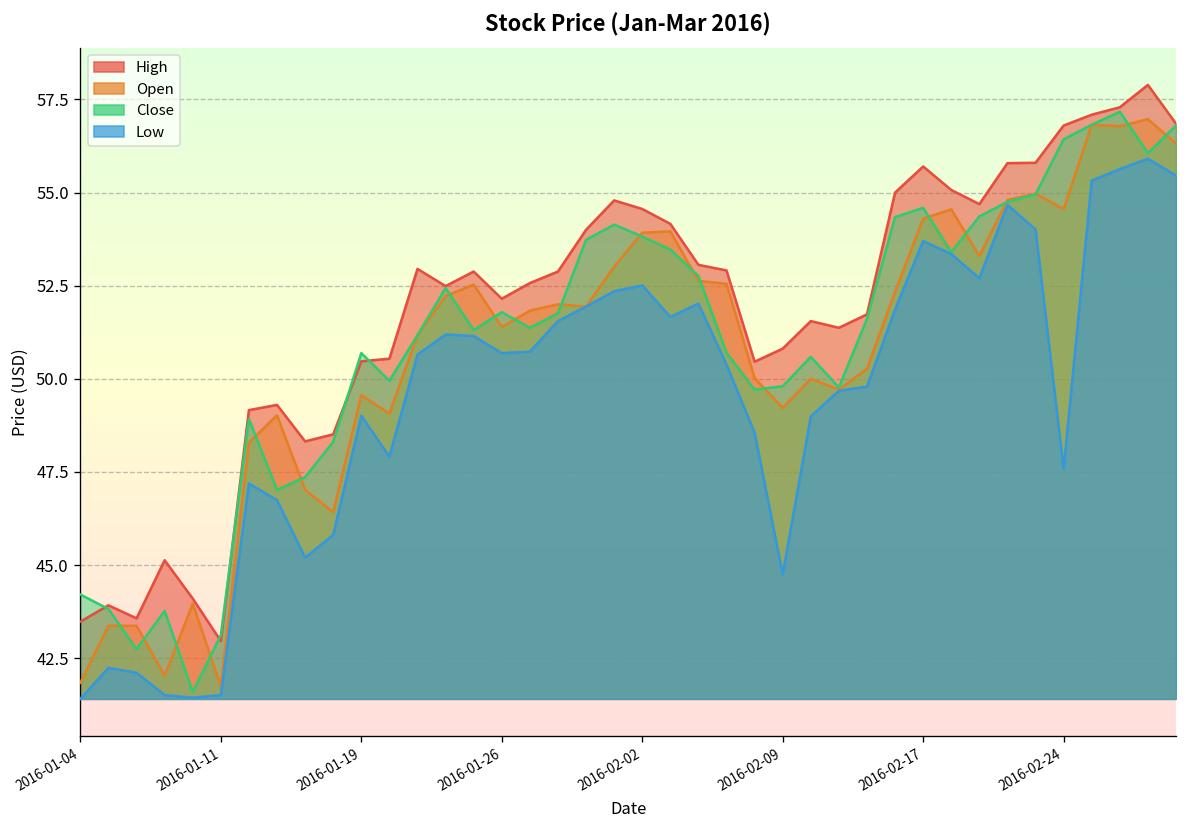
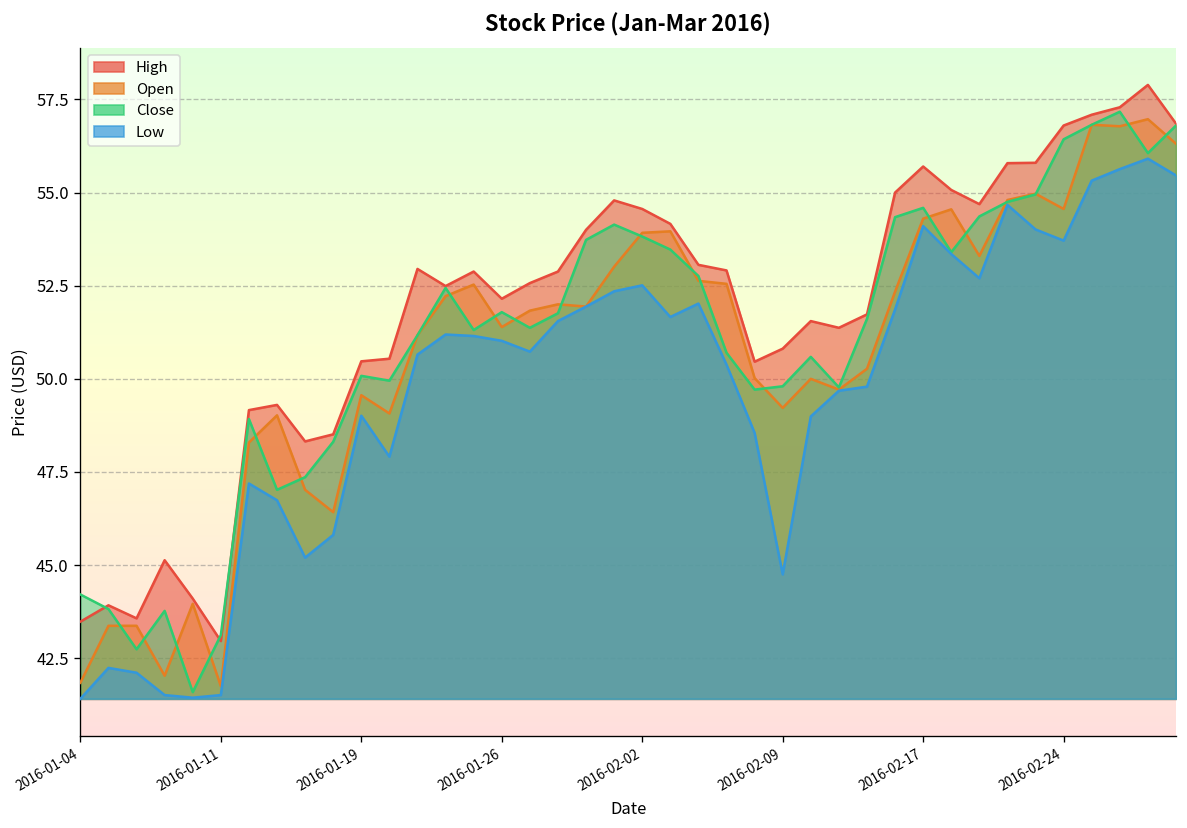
Close, 2016-01-19: 50.7 -> 50.1
Low, 2016-01-26: 50.7 -> 51.0
Low, 2016-02-17: 53.7 -> 54.1
Low, 2016-02-24: 47.6 -> 53.7
